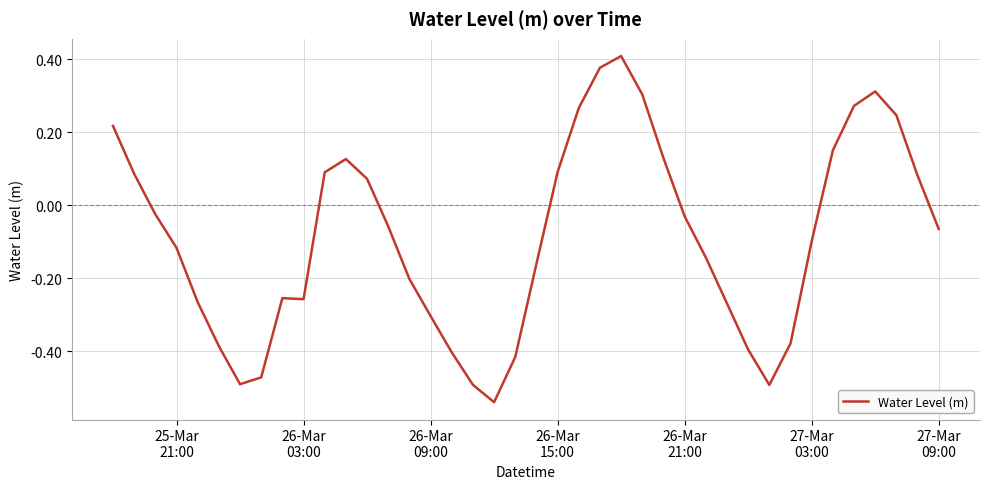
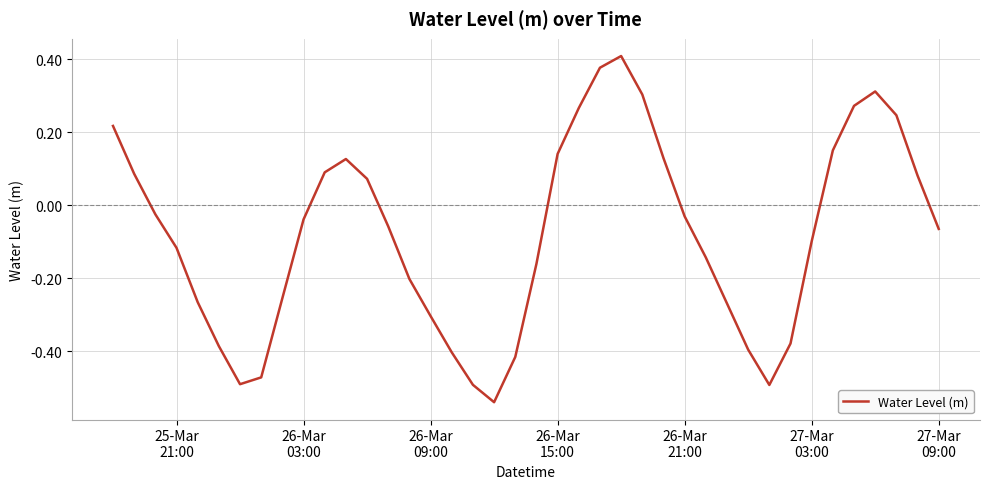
26-Mar 03:00: -0.26 -> -0.04
26-Mar 15:00: 0.09 -> 0.14
